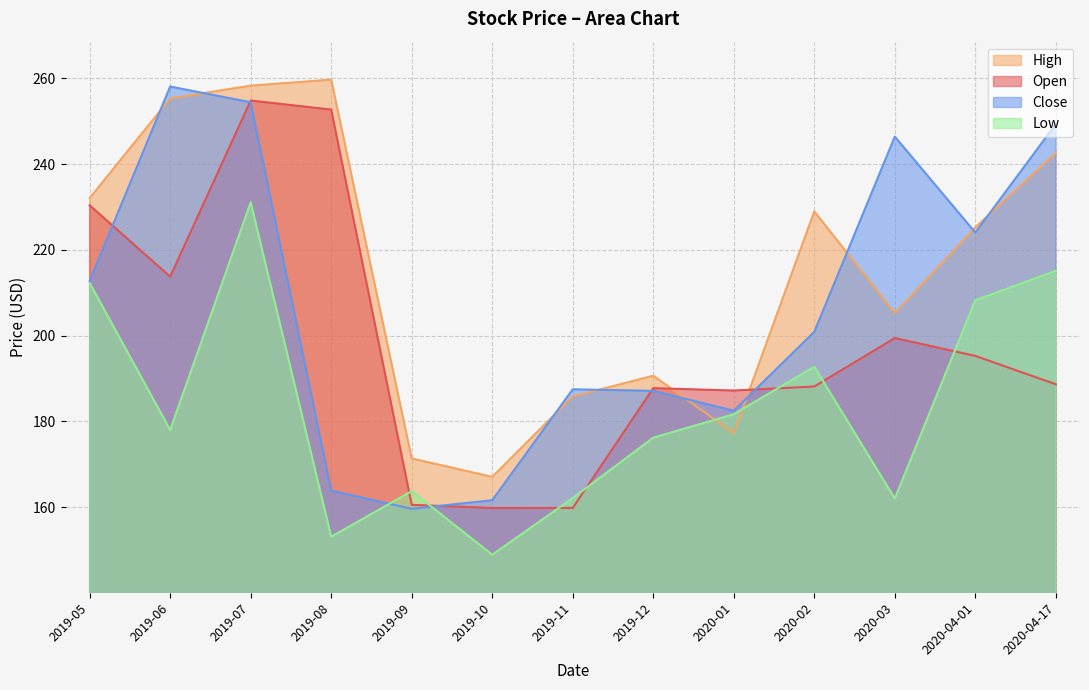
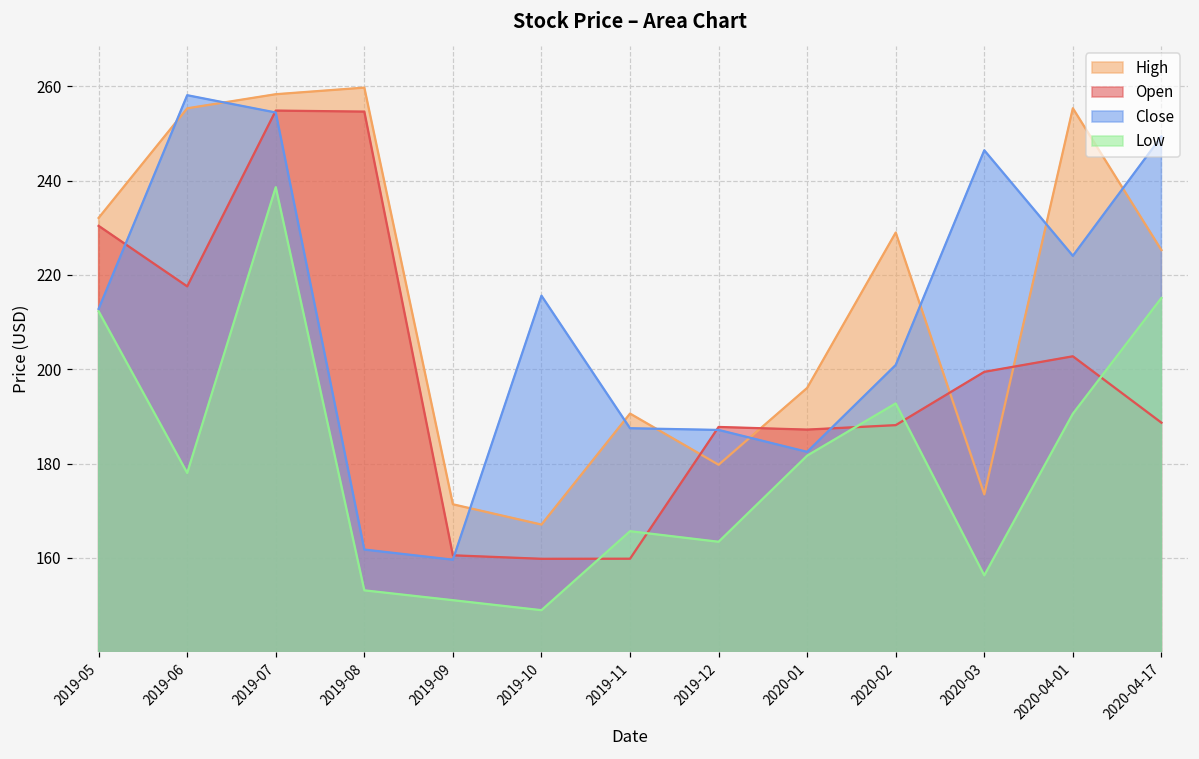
Open, 2019-06: 214 -> 218
Low, 2019-07: 231 -> 239
Open, 2019-08: 253 -> 255
Close, 2019-08: 164 -> 162
Low, 2019-09: 164 -> 151
Close, 2019-10: 162 -> 216
High, 2019-11: 186 -> 191
Low, 2019-11: 162 -> 166
High, 2019-12: 191 -> 180
Low, 2019-12: 176 -> 163
High, 2020-01: 177 -> 196
High, 2020-03: 205 -> 173
Low, 2020-03: 162 -> 156
High, 2020-04-01: 225 -> 255
Open, 2020-04-01: 195 -> 203
Low, 2020-04-01: 208 -> 191
High, 2020-04-17: 243 -> 225
